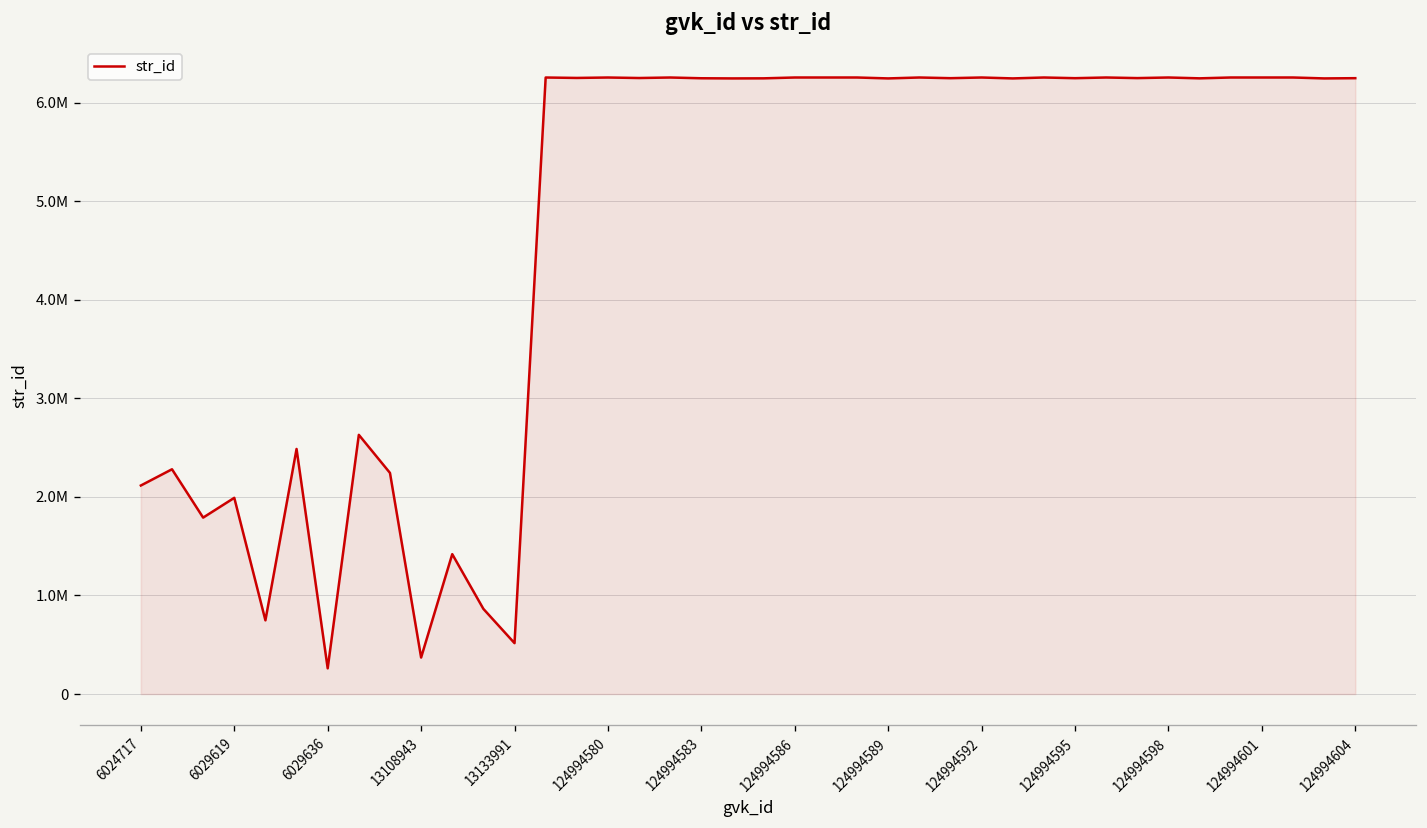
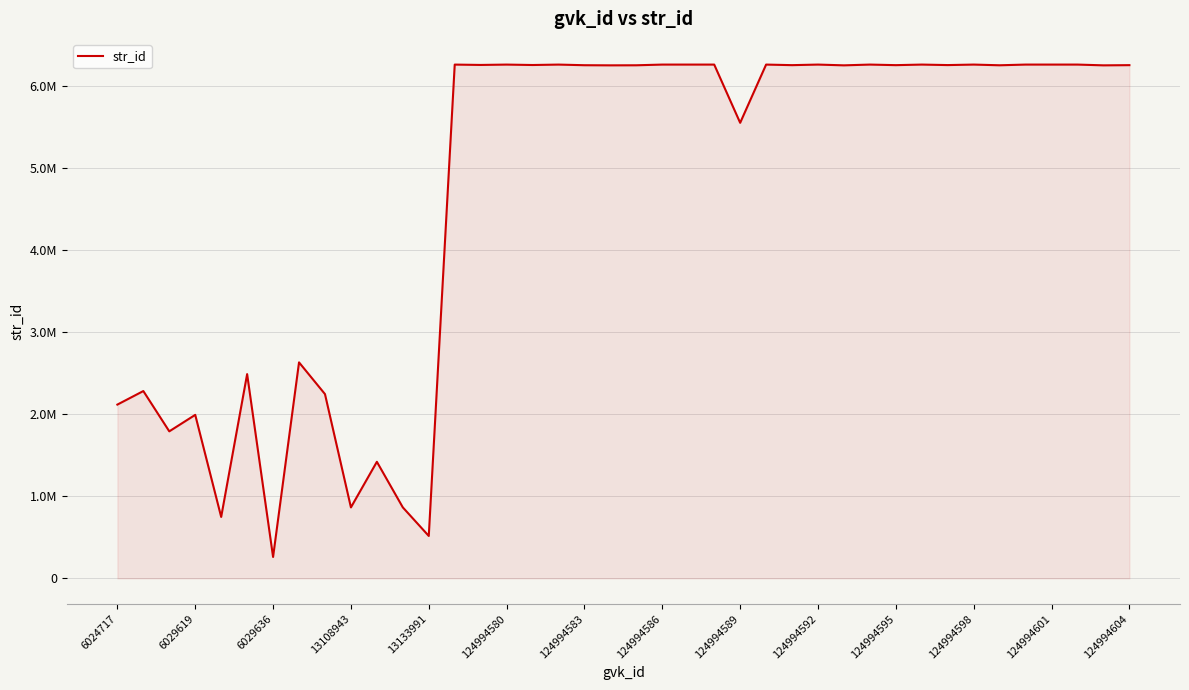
13108943: 400000 -> 900000
124994589: 6200000 -> 5500000
